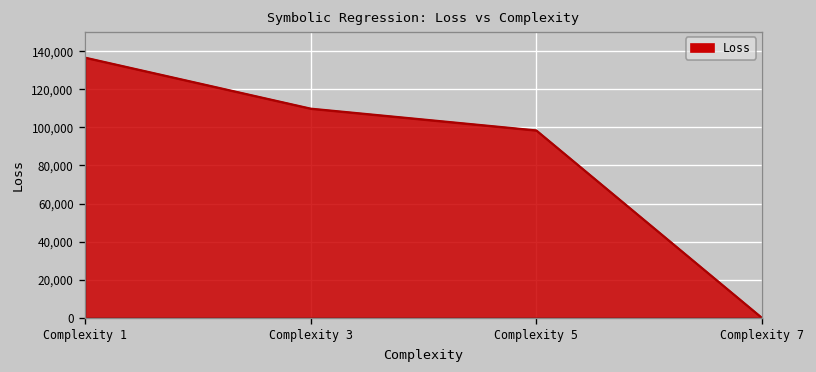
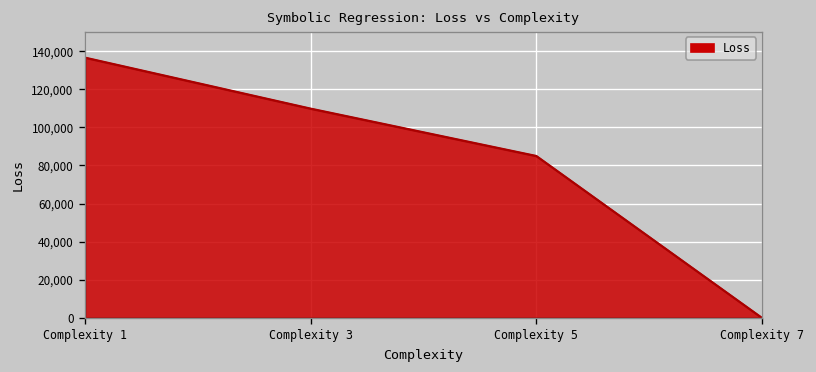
Complexity 5: 98,000 -> 85,000
